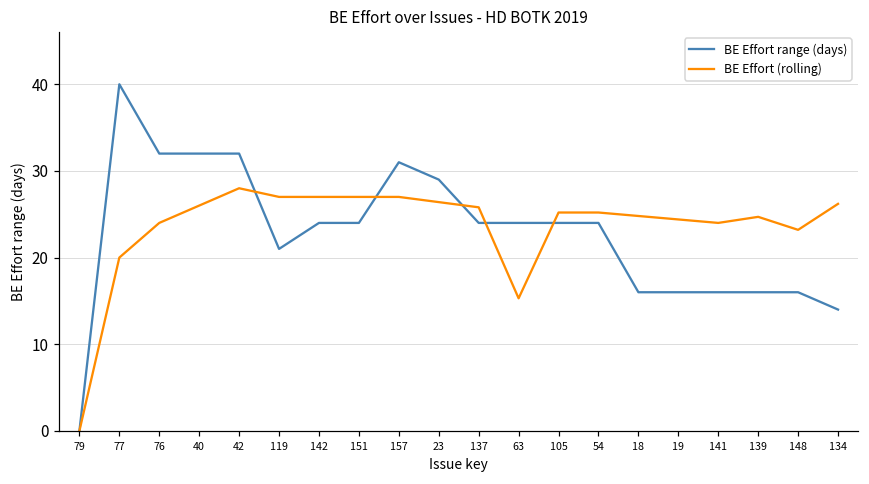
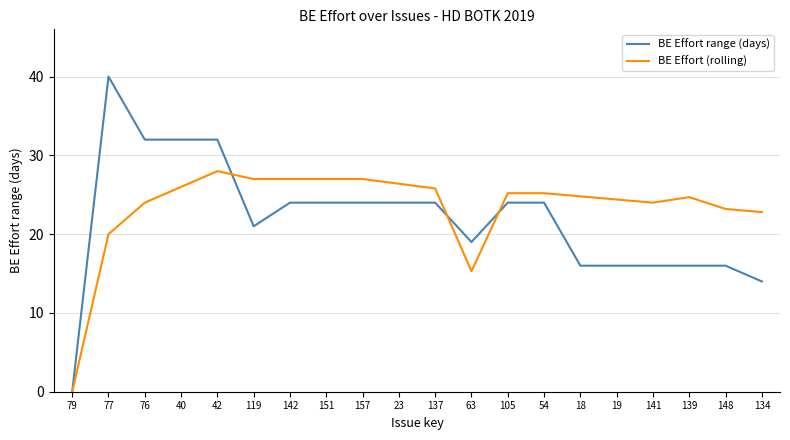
BE Effort range (days), 157: 31 -> 24
BE Effort range (days), 23: 29 -> 24
BE Effort range (days), 63: 24 -> 19
BE Effort (rolling), 134: 26 -> 23
